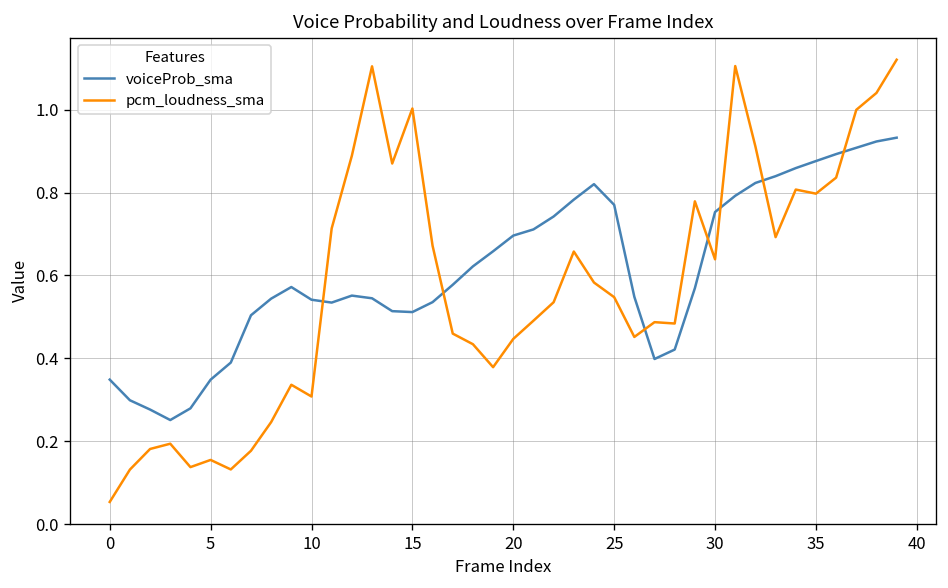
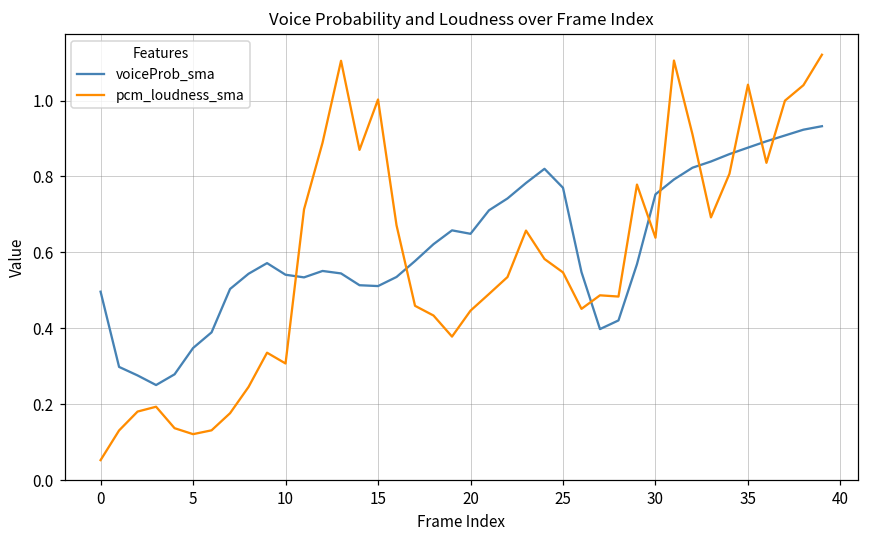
voiceProb_sma, 0: 0.35 -> 0.50
pcm_loudness_sma, 5: 0.15 -> 0.12
voiceProb_sma, 20: 0.70 -> 0.65
pcm_loudness_sma, 35: 0.80 -> 1.04
